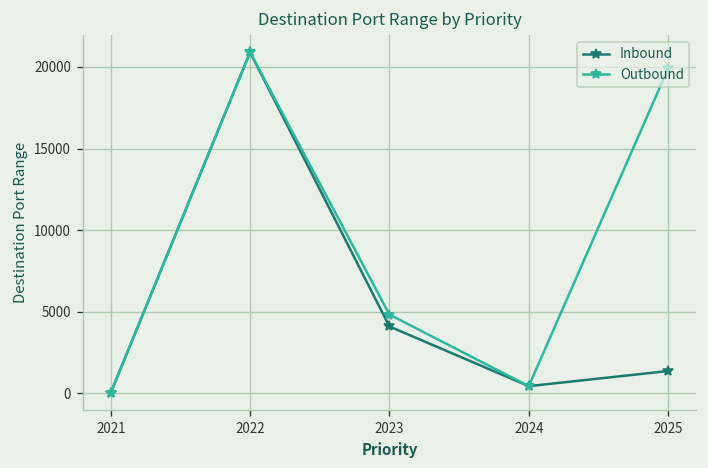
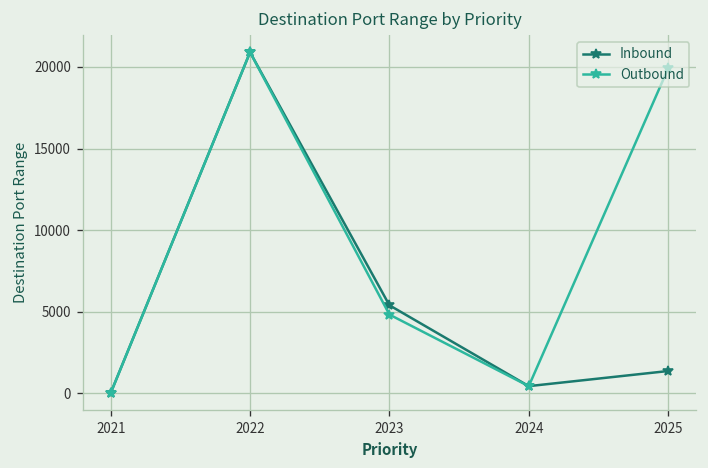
Inbound, 2023: 4100 -> 5400
